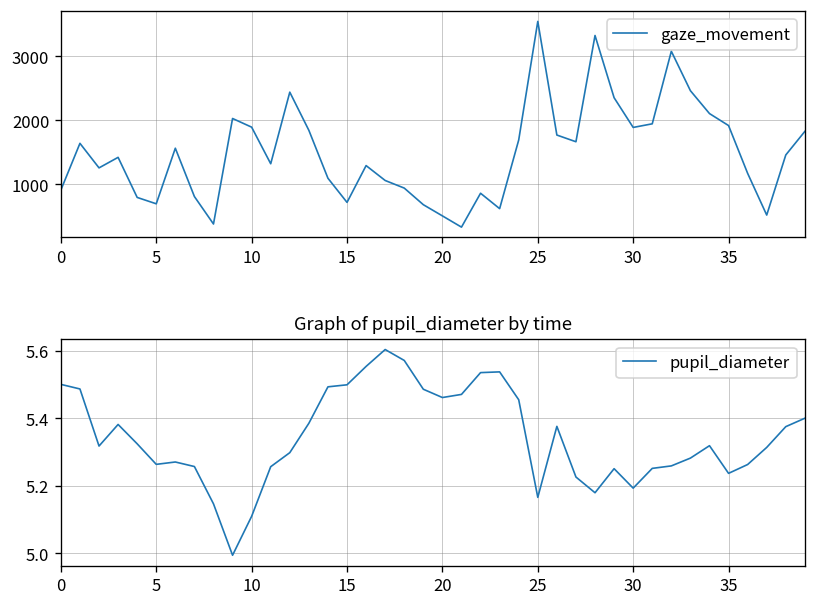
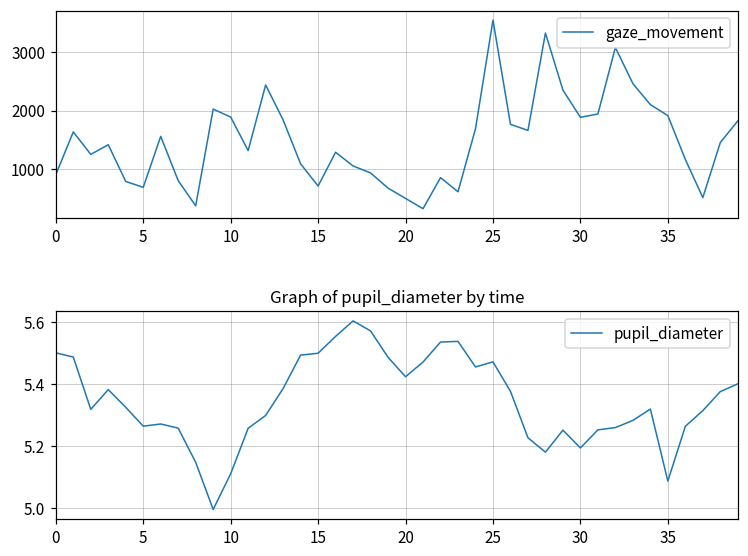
Graph of pupil_diameter by time, 20: 5.46 -> 5.42
Graph of pupil_diameter by time, 25: 5.17 -> 5.47
Graph of pupil_diameter by time, 35: 5.24 -> 5.09
